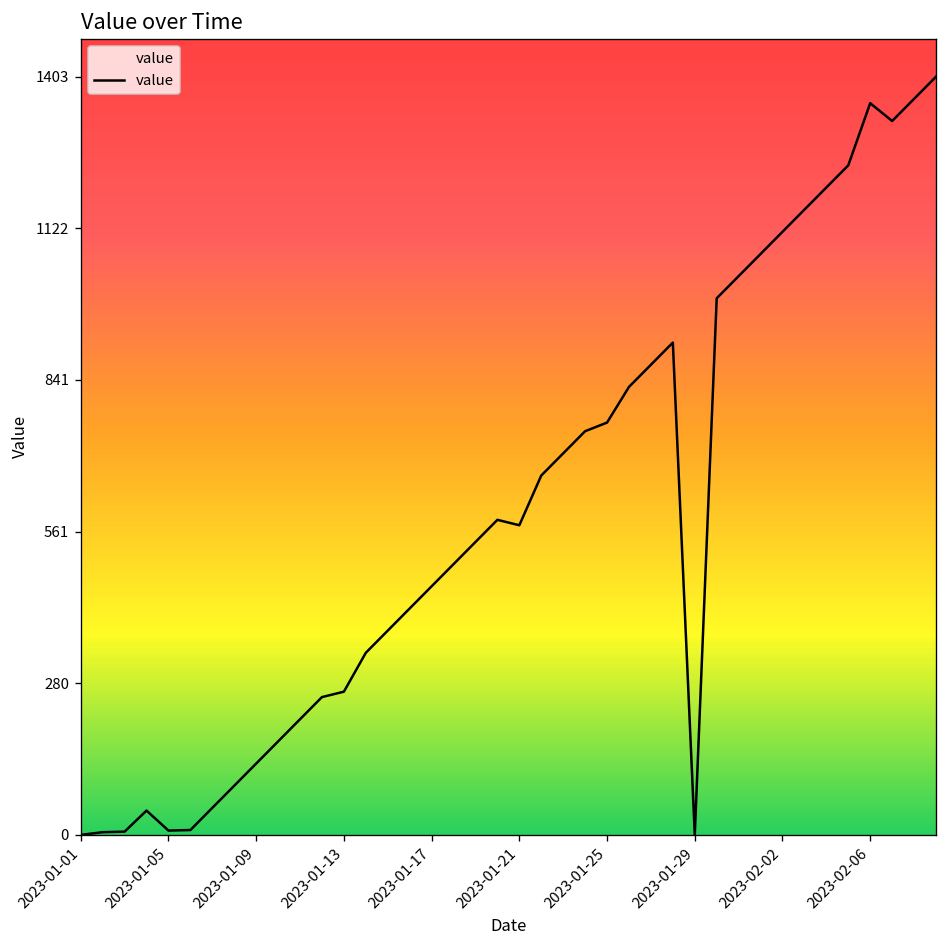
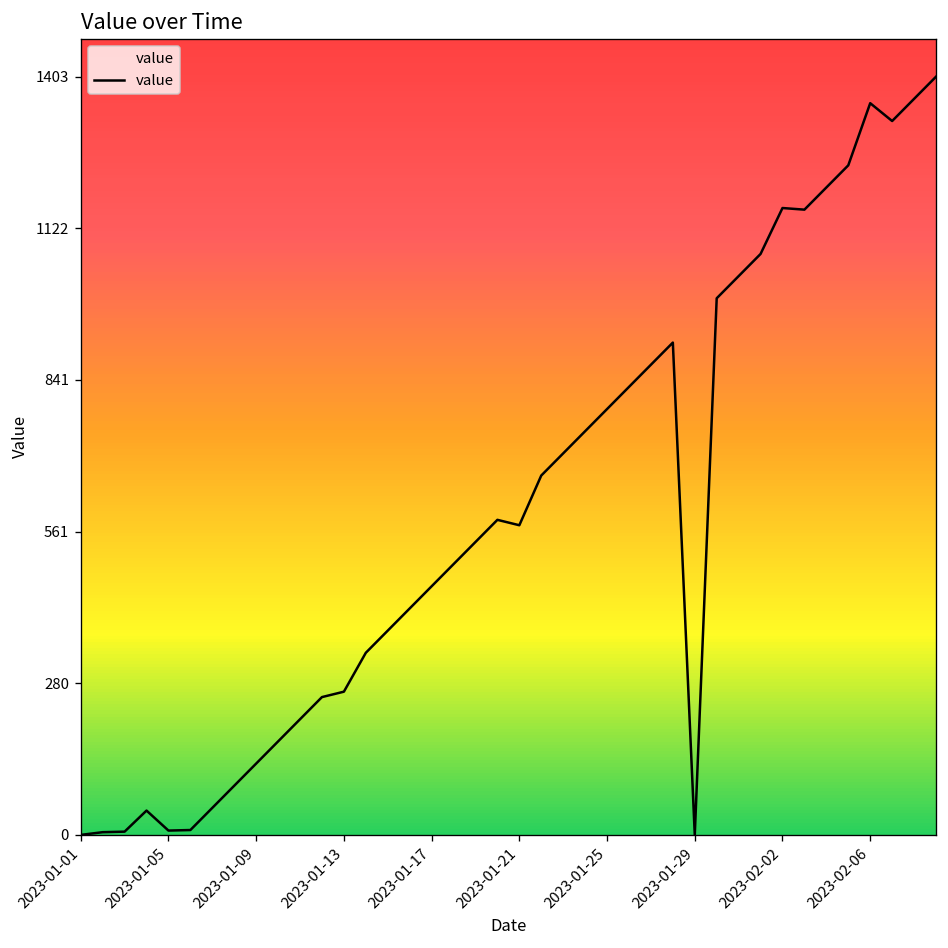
2023-01-25: 760 -> 790
2023-02-02: 1120 -> 1160
